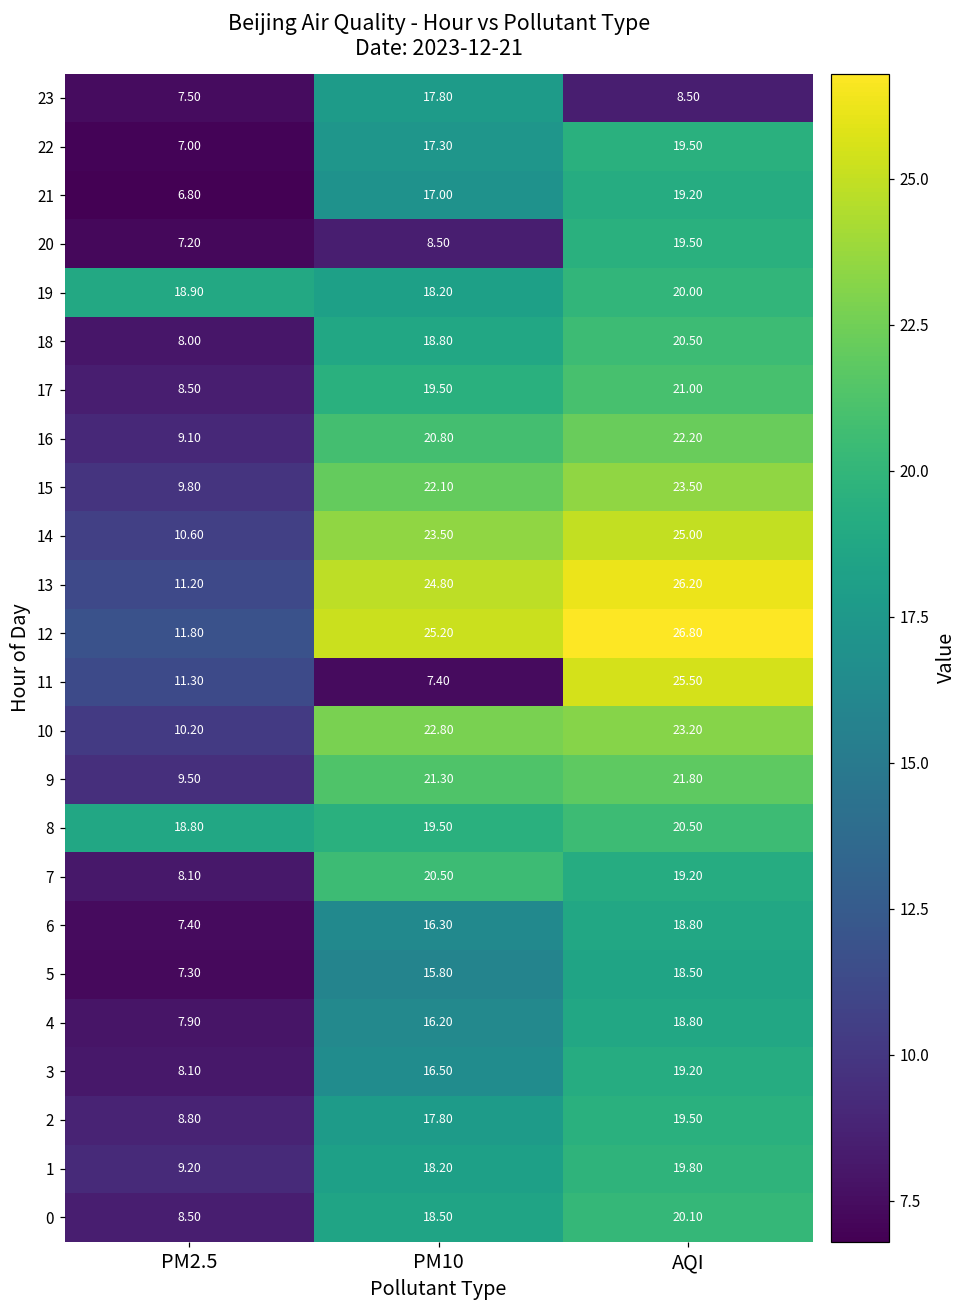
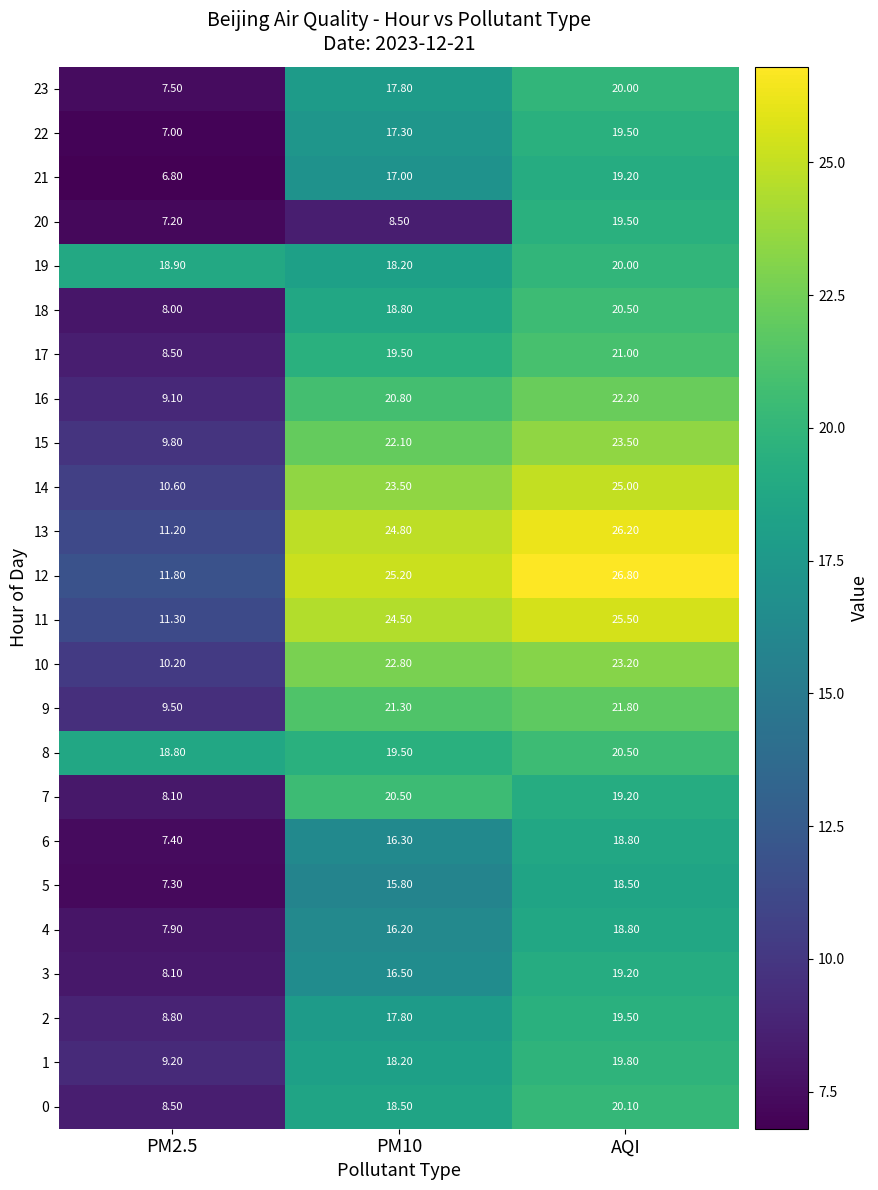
23, AQI: 8.50 -> 20.00
11, PM10: 7.40 -> 24.50
